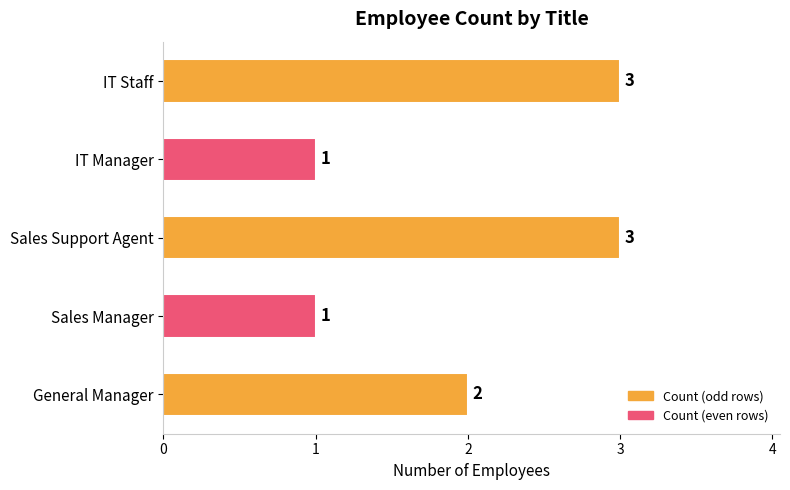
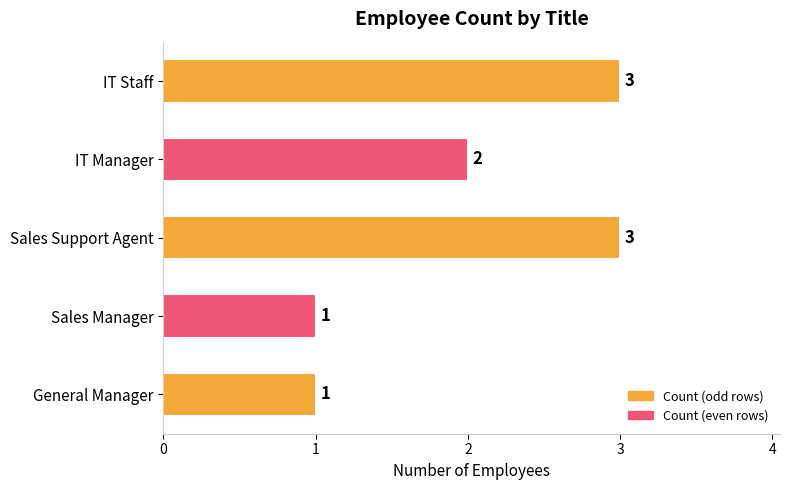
IT Manager: 1 -> 2
General Manager: 2 -> 1
